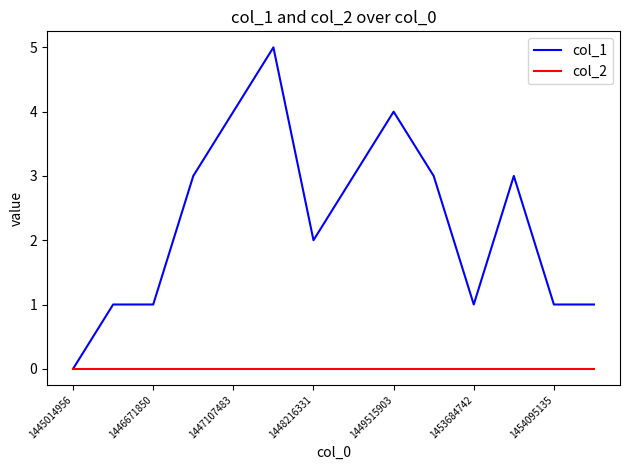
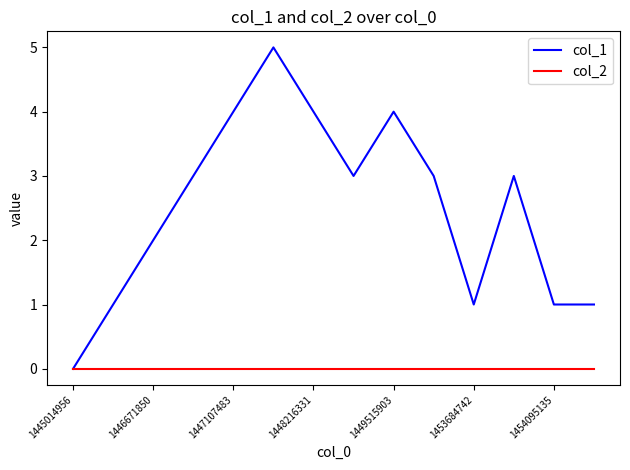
col_1, 1446671850: 1 -> 2
col_1, 1448216331: 2 -> 4
